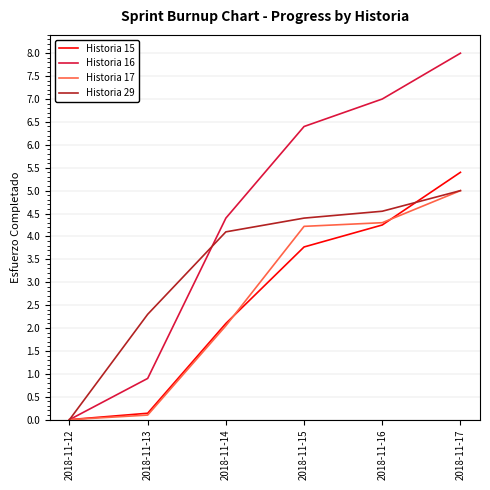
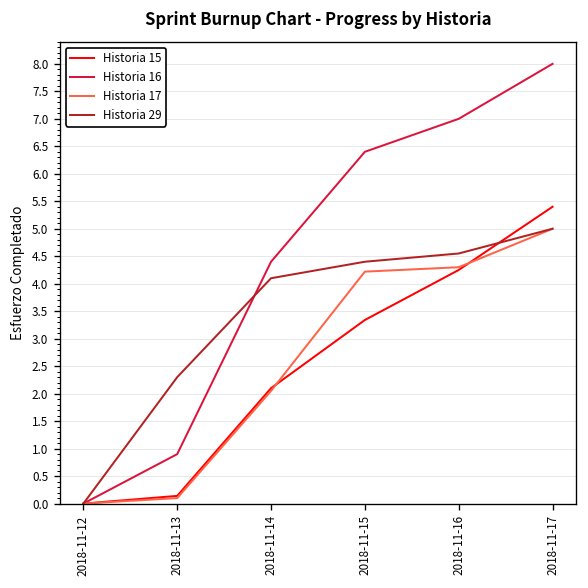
Historia 15, 2018-11-15: 3.8 -> 3.3
